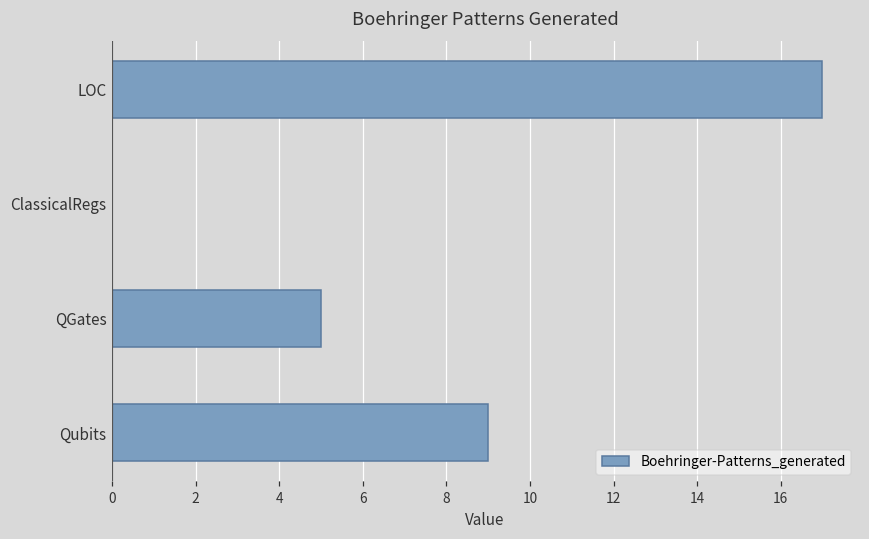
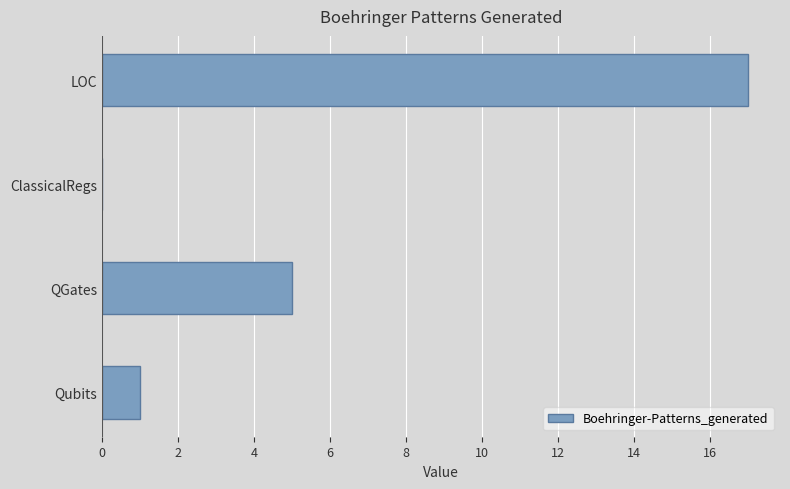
Qubits: 9 -> 1
